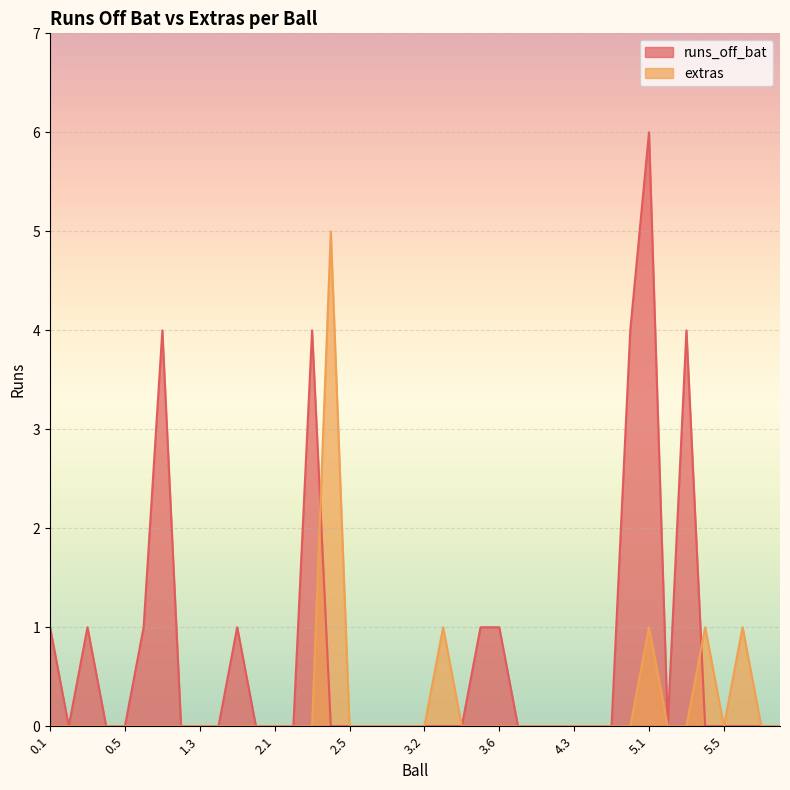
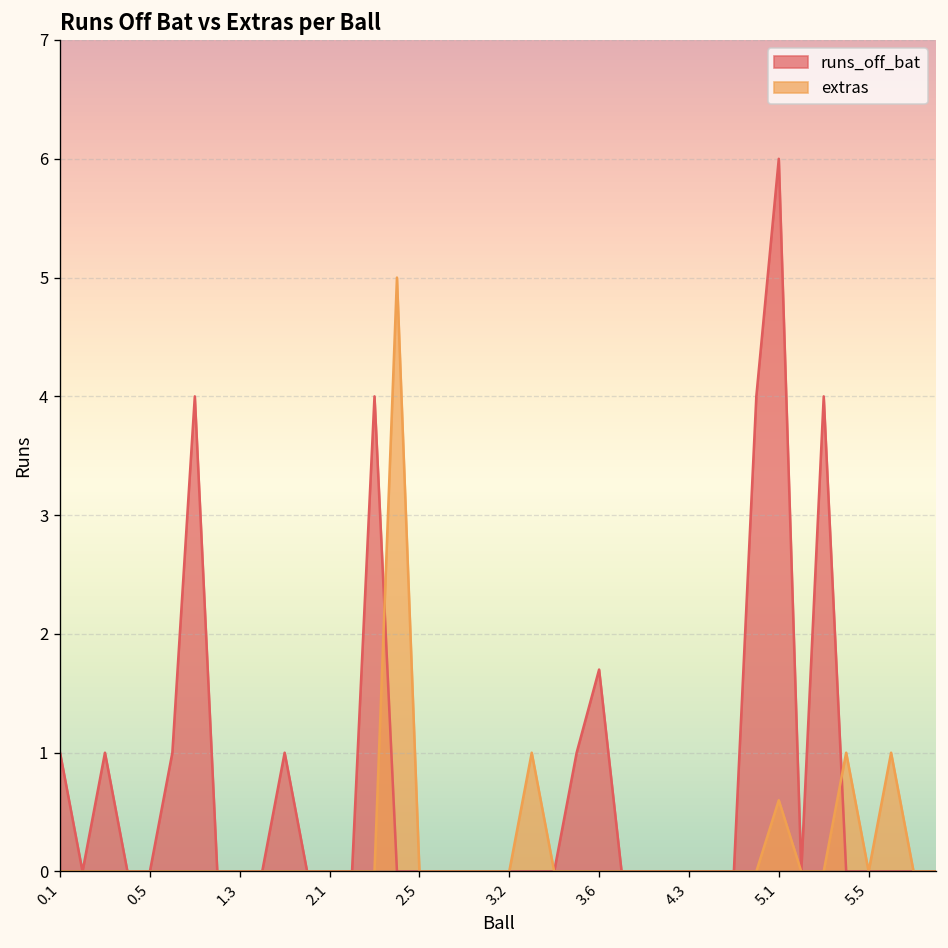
runs_off_bat, 3.6: 1.0 -> 1.7
extras, 5.1: 1.0 -> 0.6
